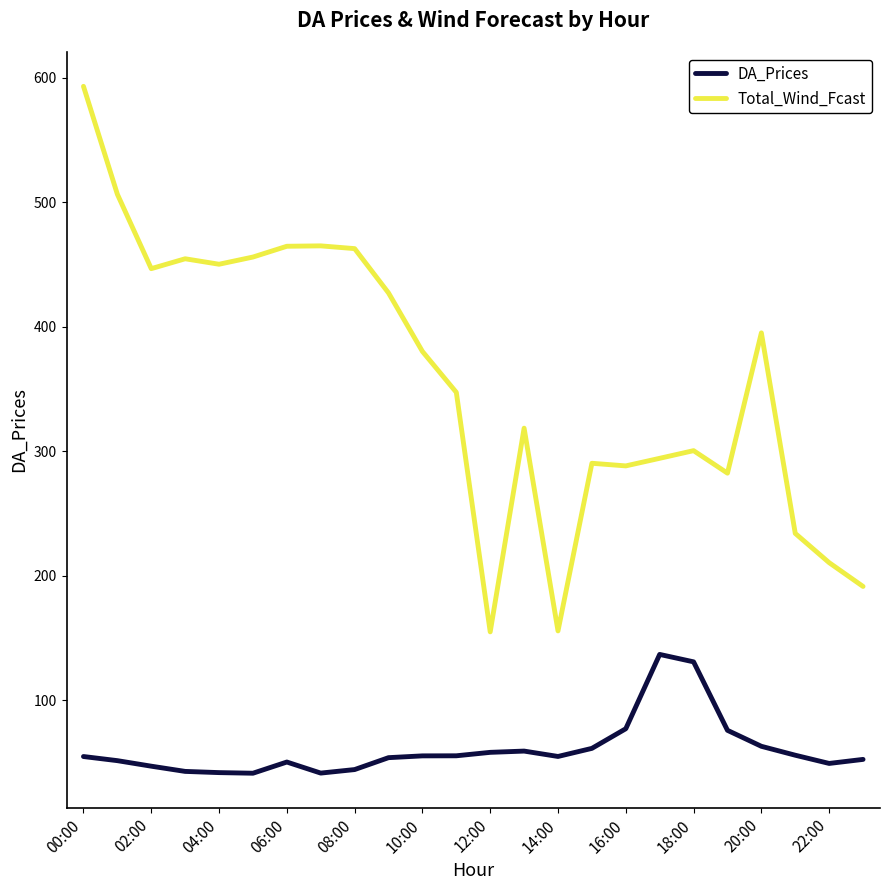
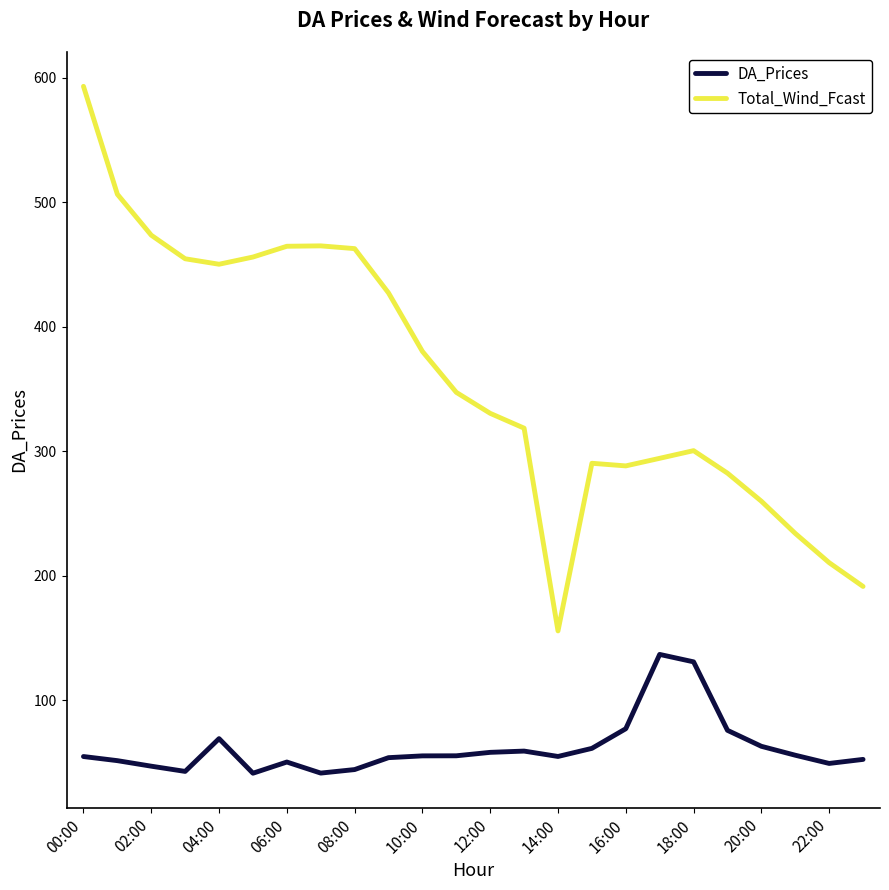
Total_Wind_Fcast, 02:00: 447 -> 474
DA_Prices, 04:00: 42 -> 69
Total_Wind_Fcast, 12:00: 155 -> 331
Total_Wind_Fcast, 20:00: 395 -> 260
